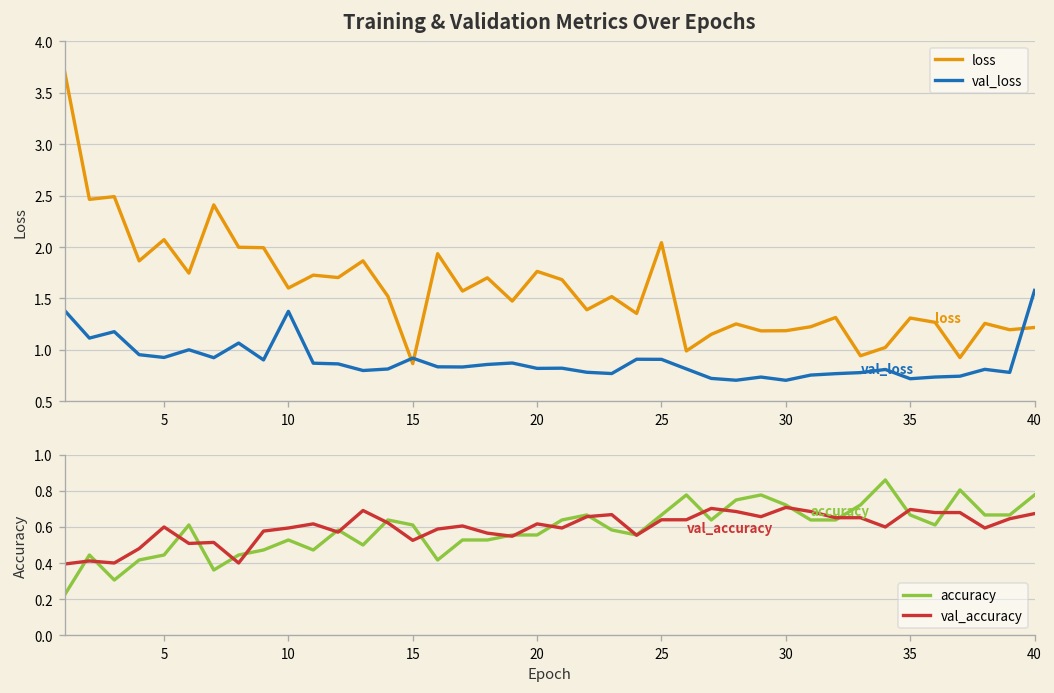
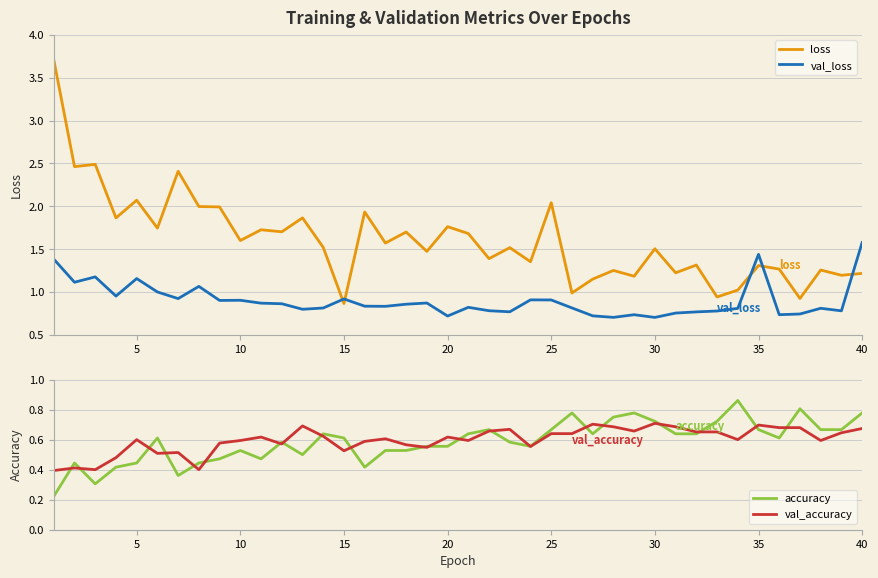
Training & Validation Metrics Over Epochs, val_loss, 5: 0.9 -> 1.2
Training & Validation Metrics Over Epochs, val_loss, 10: 1.4 -> 0.9
Training & Validation Metrics Over Epochs, val_loss, 20: 0.8 -> 0.7
Training & Validation Metrics Over Epochs, loss, 30: 1.2 -> 1.5
Training & Validation Metrics Over Epochs, val_loss, 35: 0.7 -> 1.4
